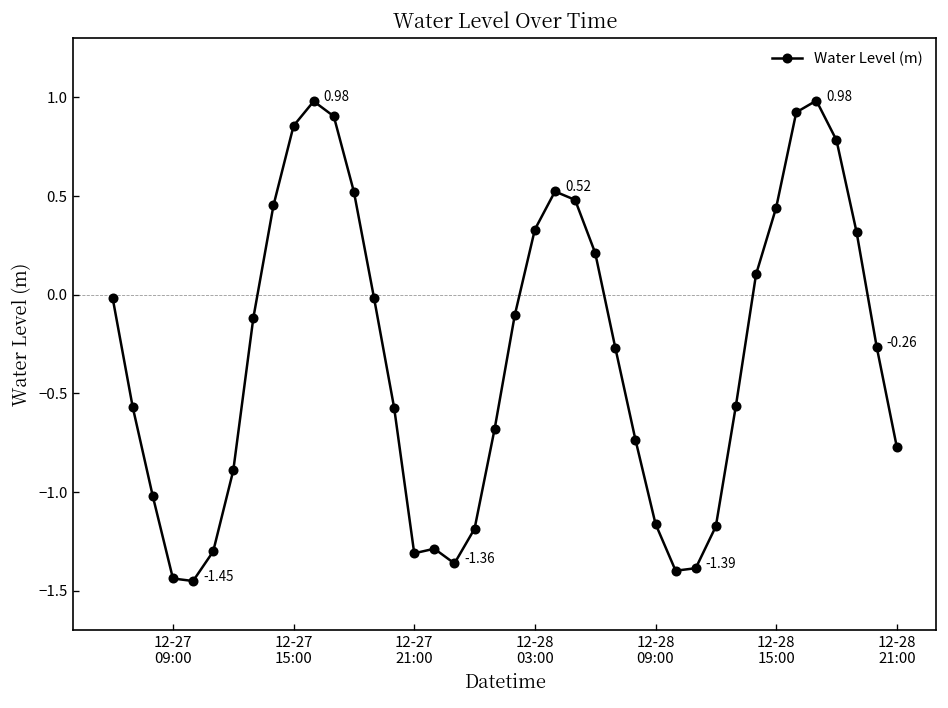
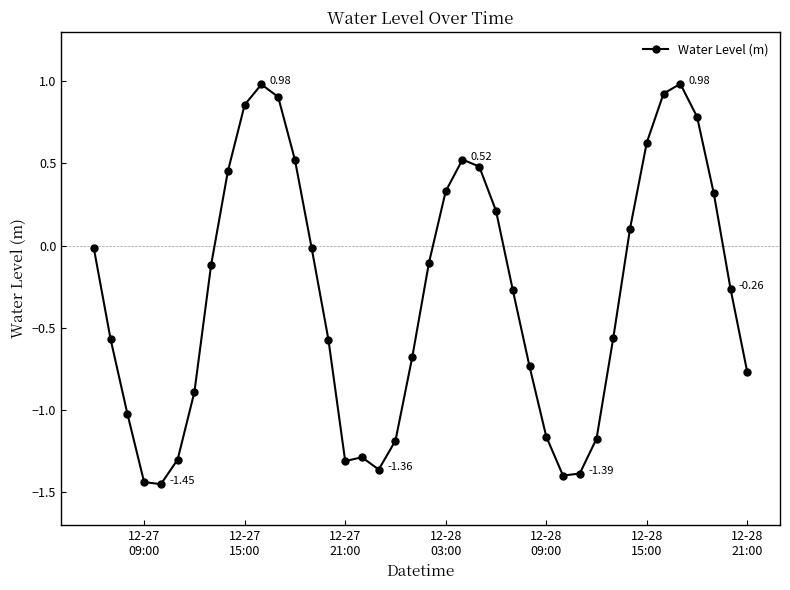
12-28 15:00: 0.44 -> 0.63
